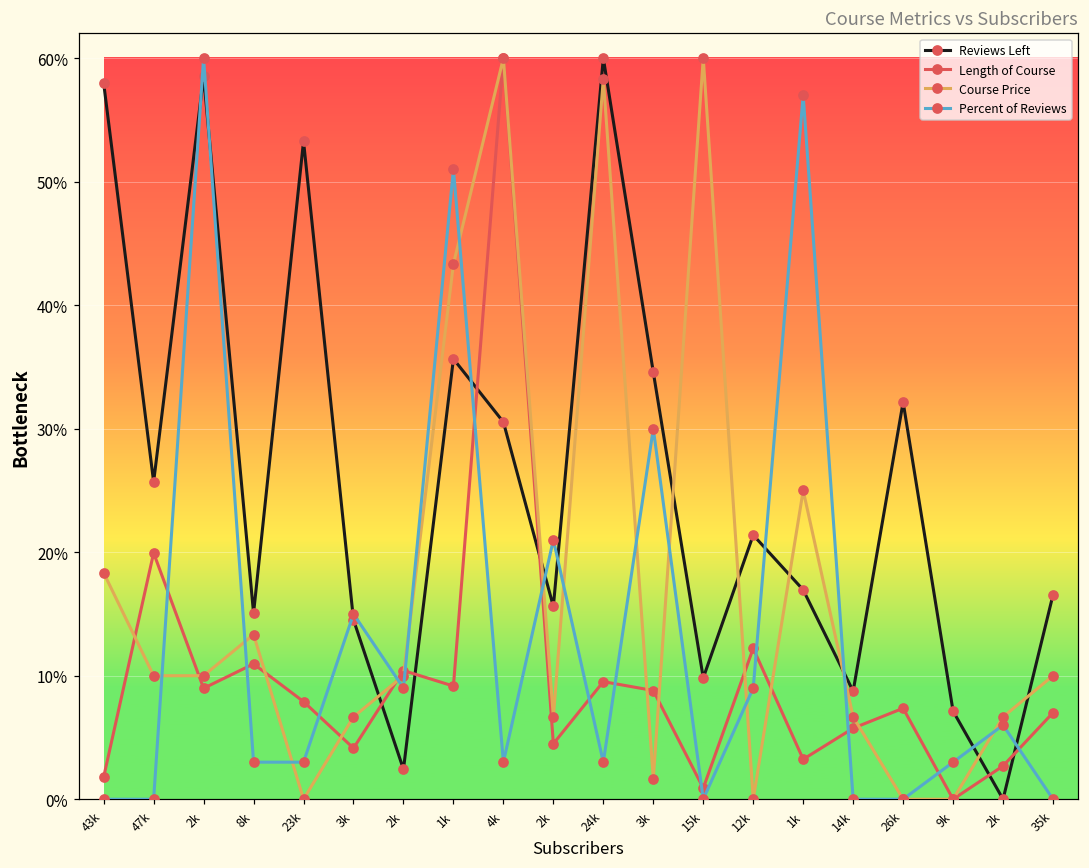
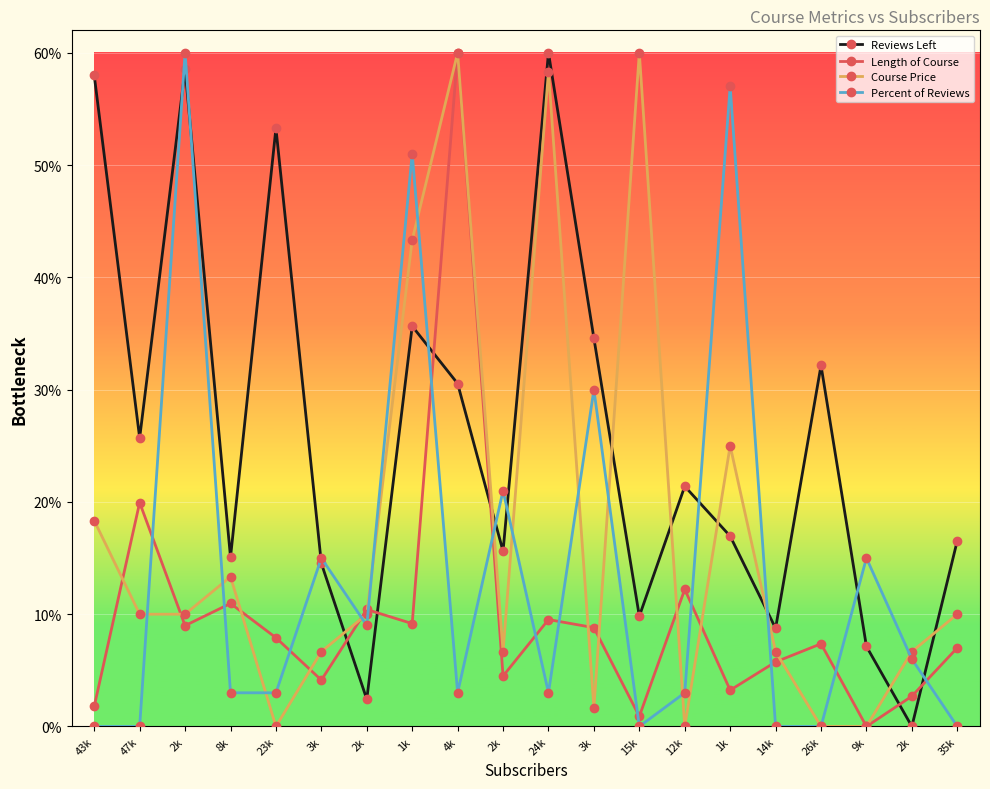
Percent of Reviews, 12k: 9.0% -> 3.0%
Percent of Reviews, 9k: 3.0% -> 15.0%
